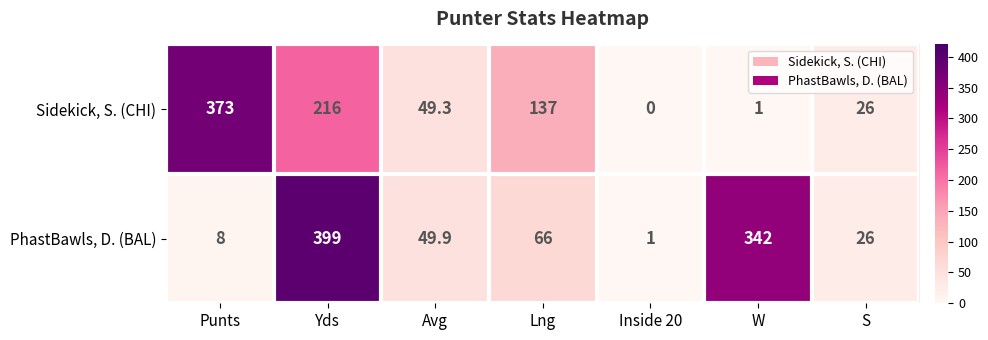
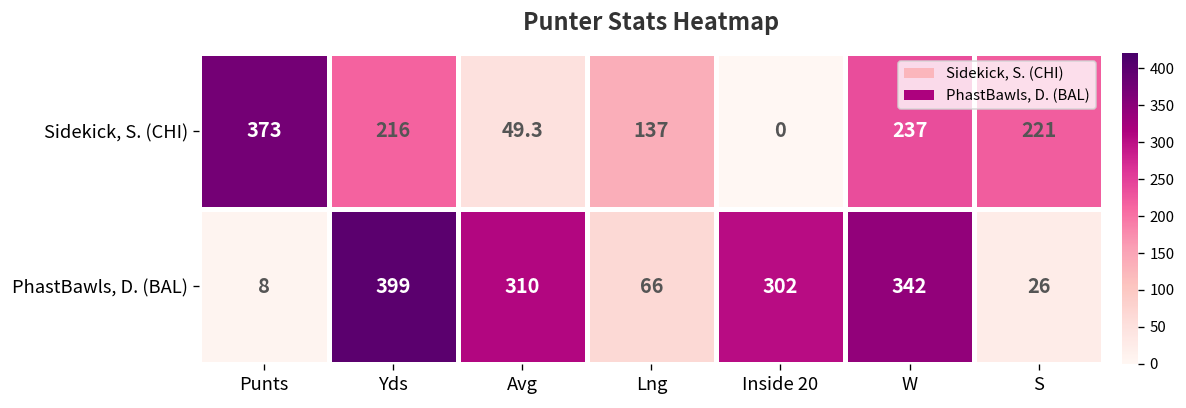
Sidekick, S. (CHI), W: 1 -> 237
Sidekick, S. (CHI), S: 26 -> 221
PhastBawls, D. (BAL), Avg: 49.9 -> 310
PhastBawls, D. (BAL), Inside 20: 1 -> 302
